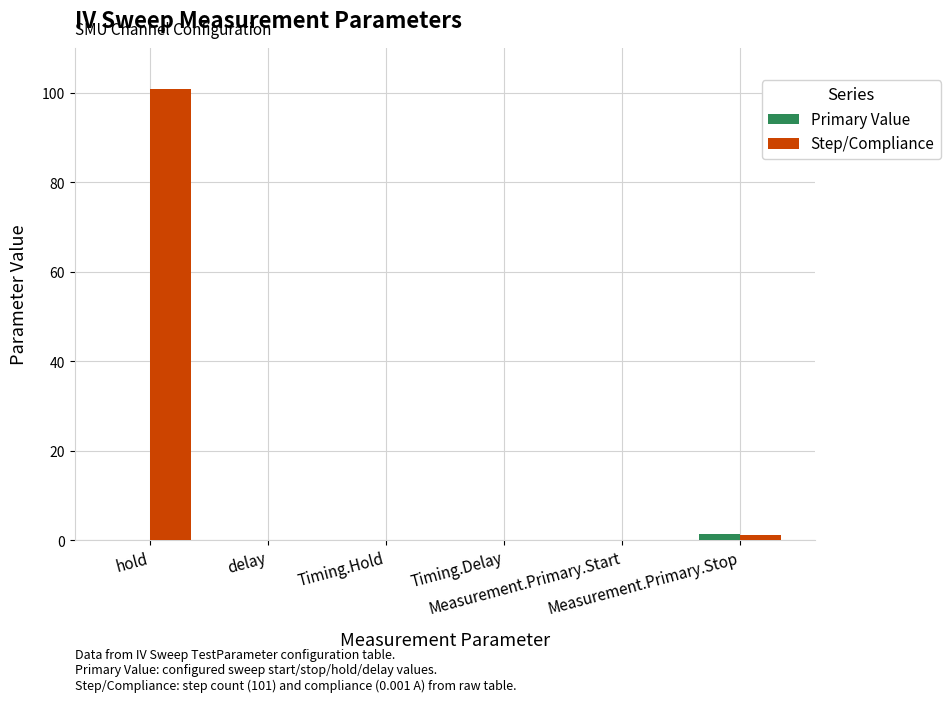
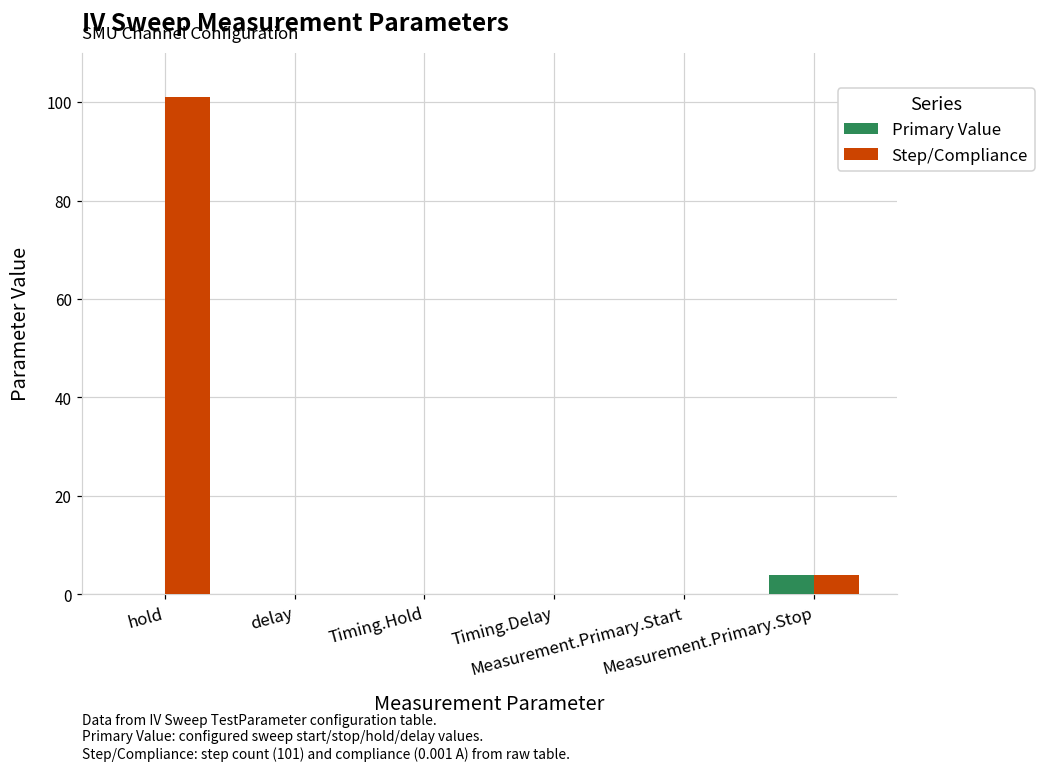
Primary Value, Measurement.Primary.Stop: 1 -> 4
Step/Compliance, Measurement.Primary.Stop: 1 -> 4
